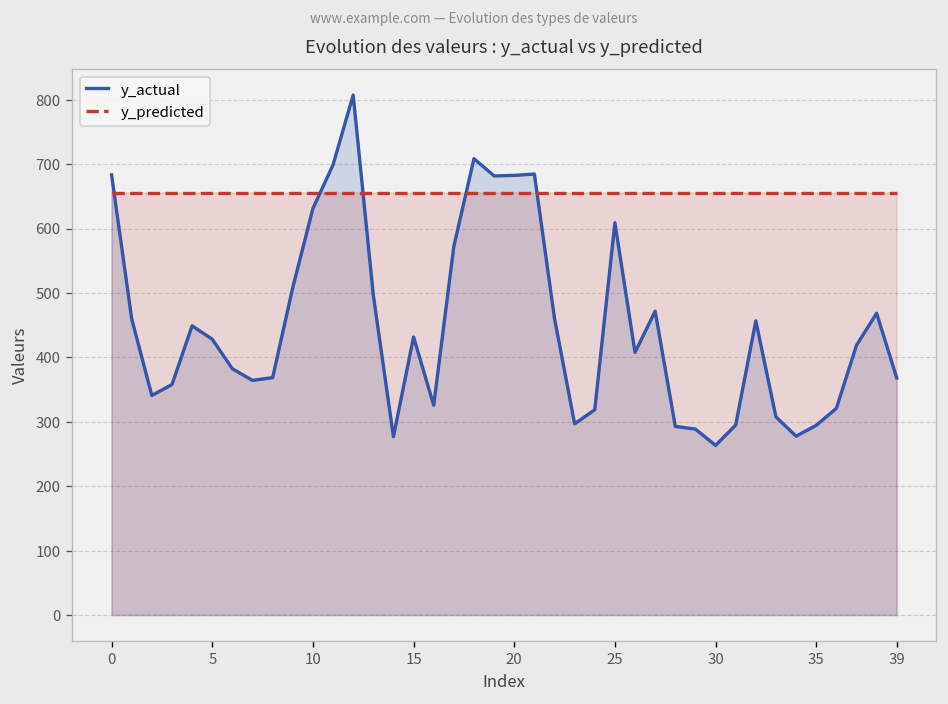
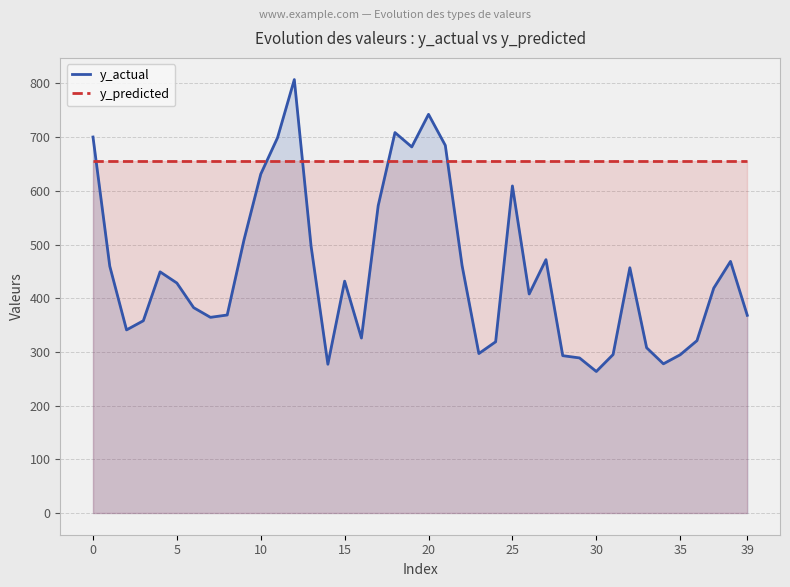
y_actual, 0: 680 -> 700
y_actual, 20: 680 -> 740
